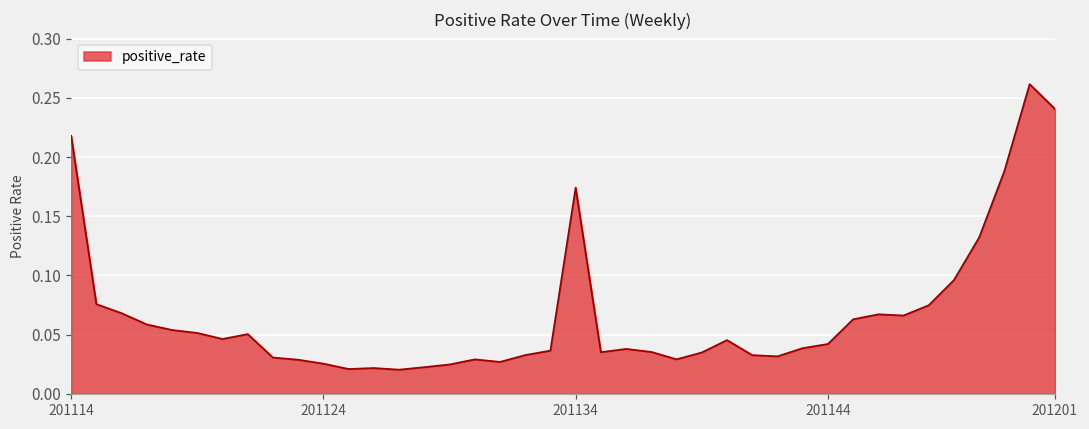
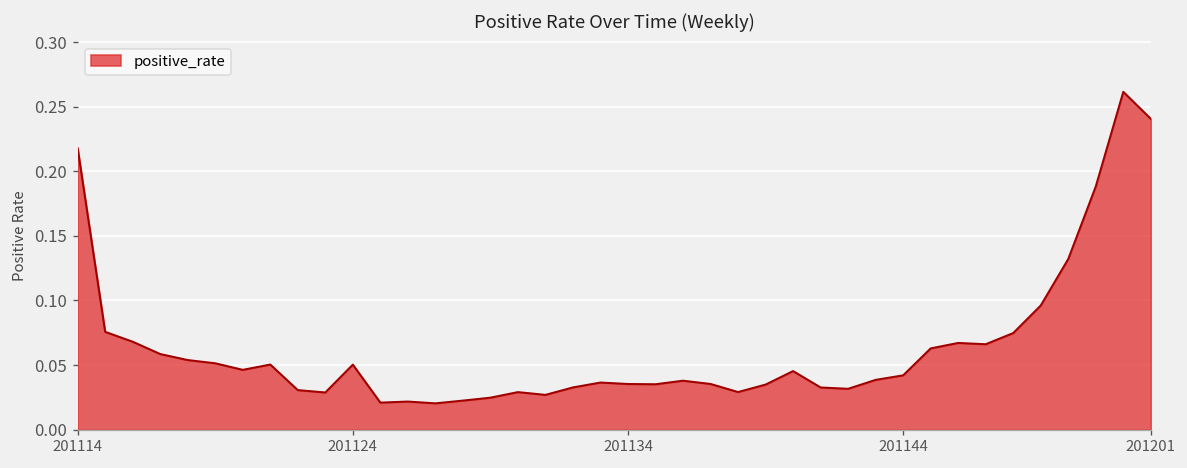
201124: 0.025 -> 0.050
201134: 0.174 -> 0.035
